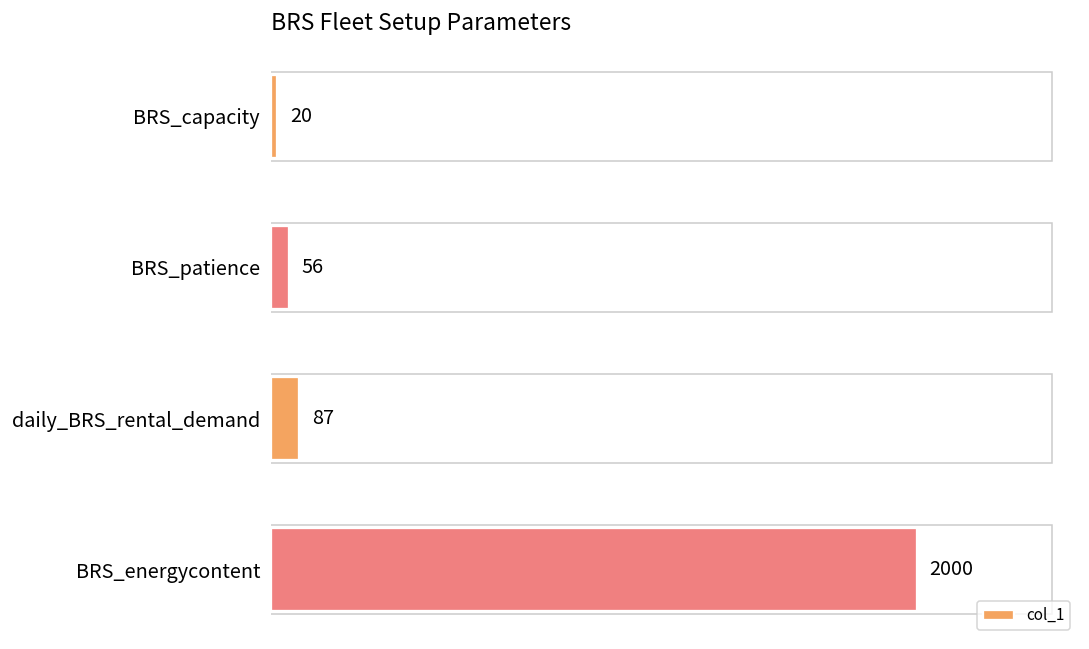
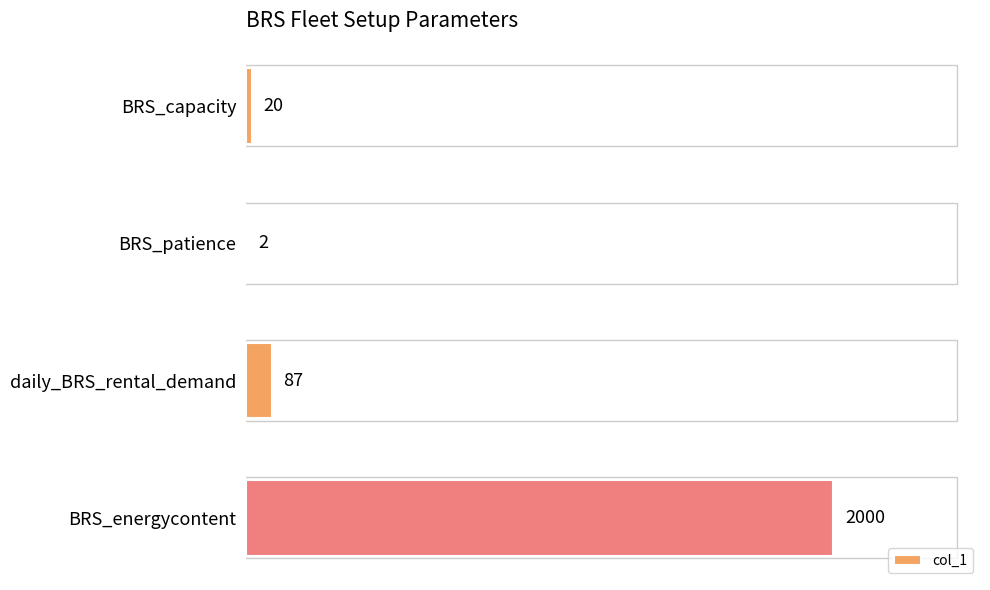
BRS_patience: 56 -> 2
